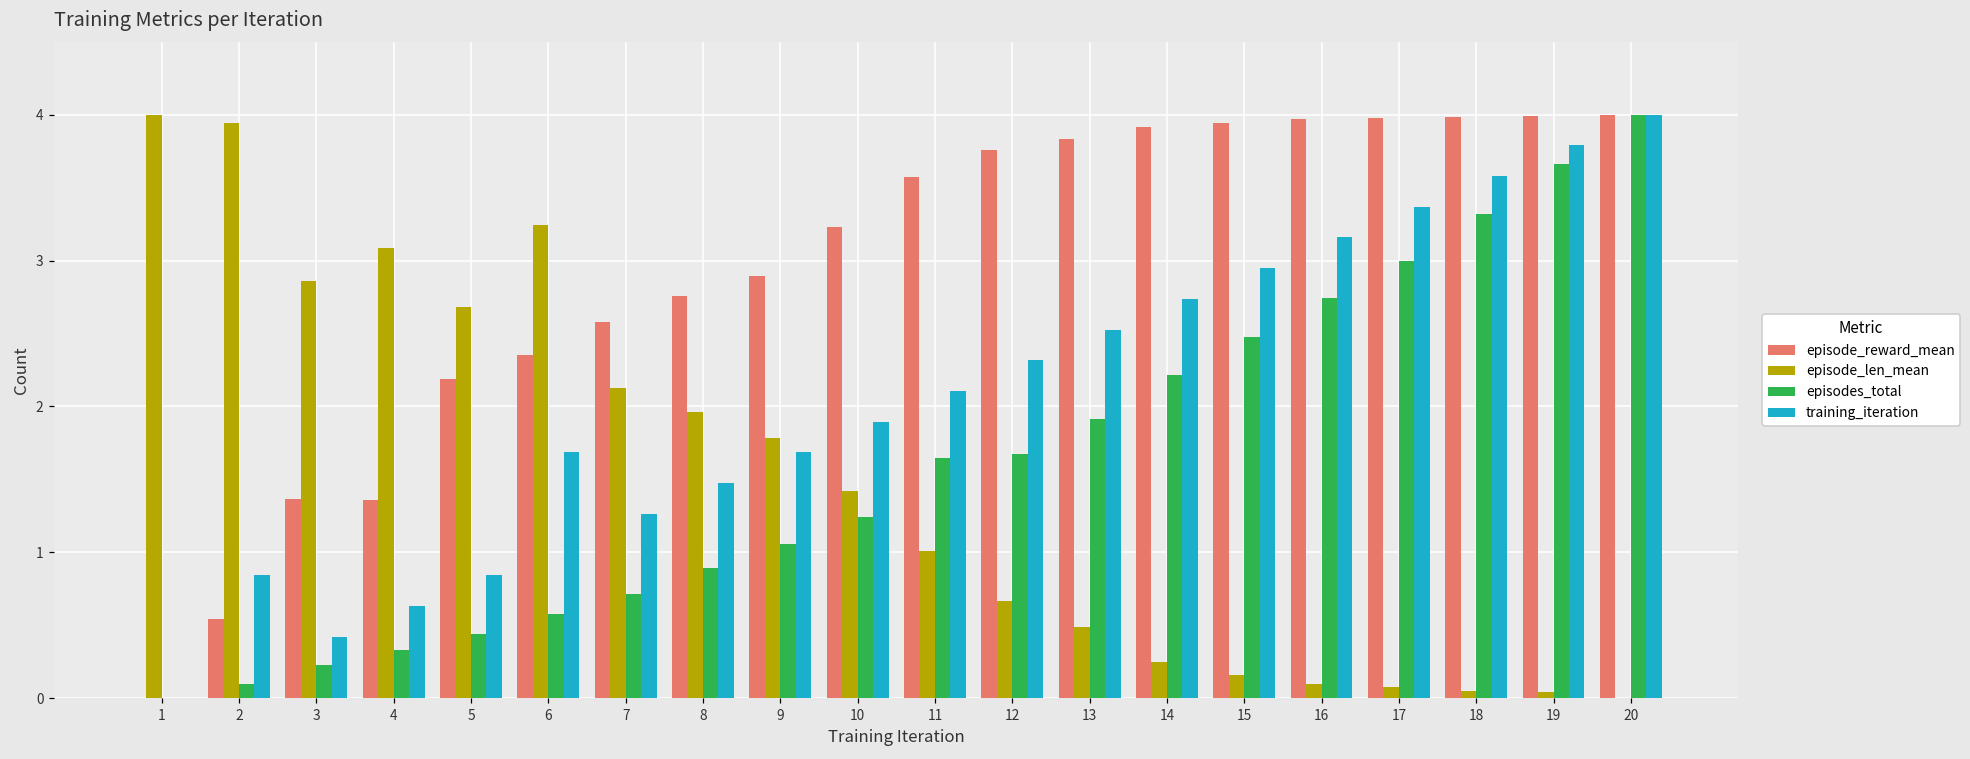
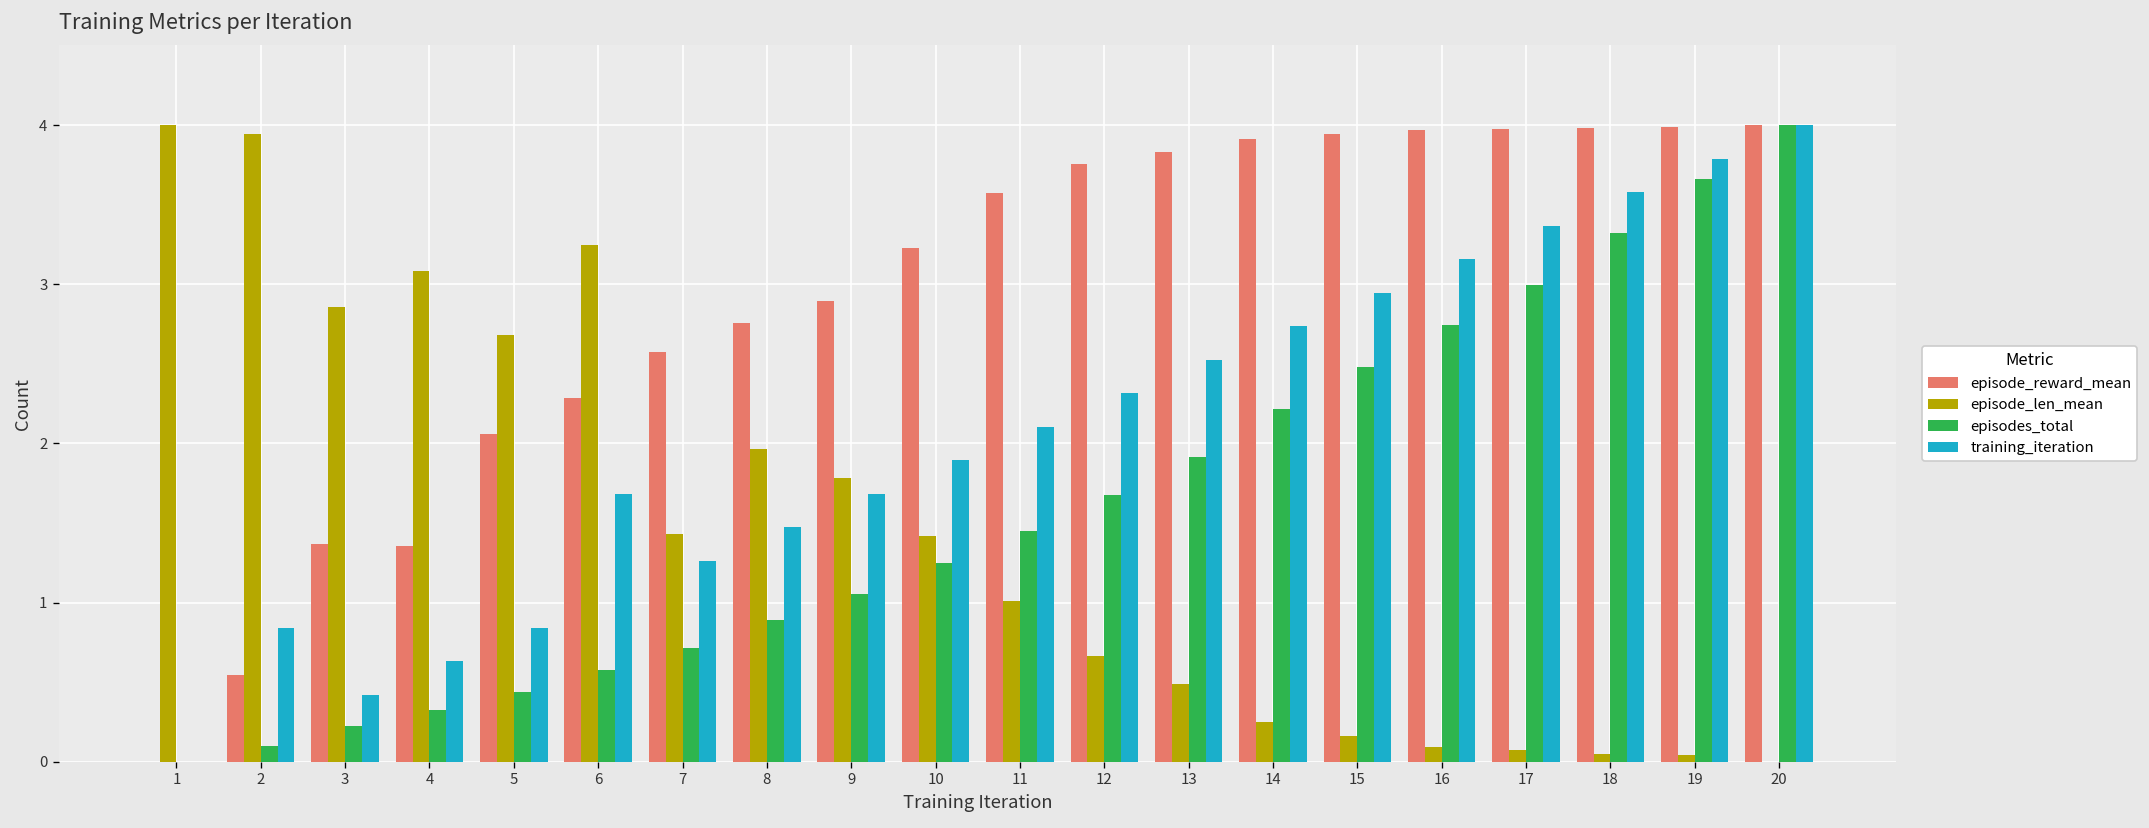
episode_reward_mean, 5: 2.18 -> 2.06
episode_reward_mean, 6: 2.35 -> 2.29
episode_len_mean, 7: 2.12 -> 1.43
episodes_total, 11: 1.65 -> 1.45
